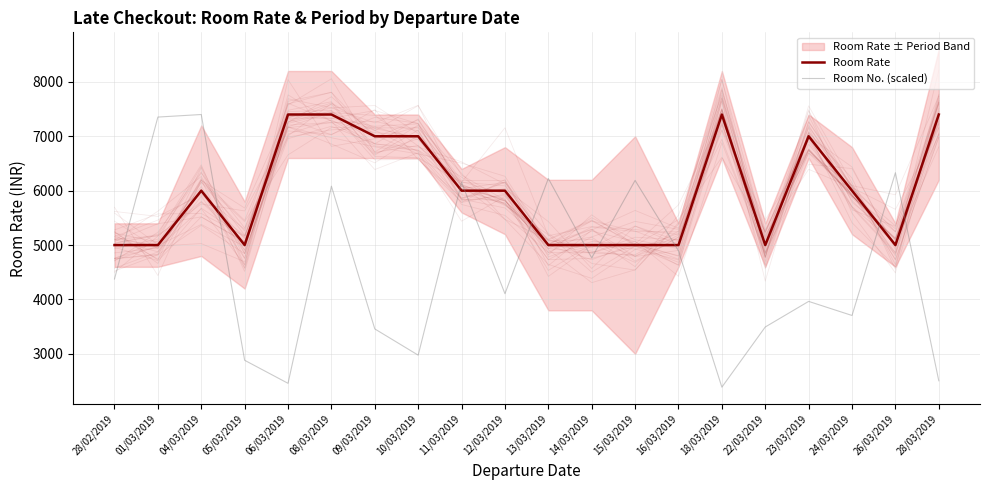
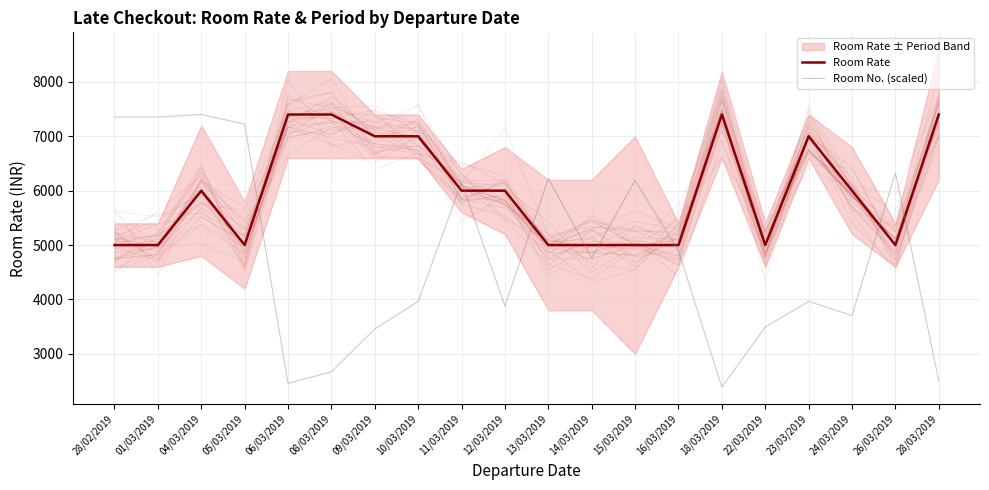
Room No. (scaled), 28/02/2019: 4400 -> 7400
Room No. (scaled), 05/03/2019: 2900 -> 7200
Room No. (scaled), 08/03/2019: 6100 -> 2700
Room No. (scaled), 10/03/2019: 3000 -> 4000
Room No. (scaled), 12/03/2019: 4100 -> 3900
